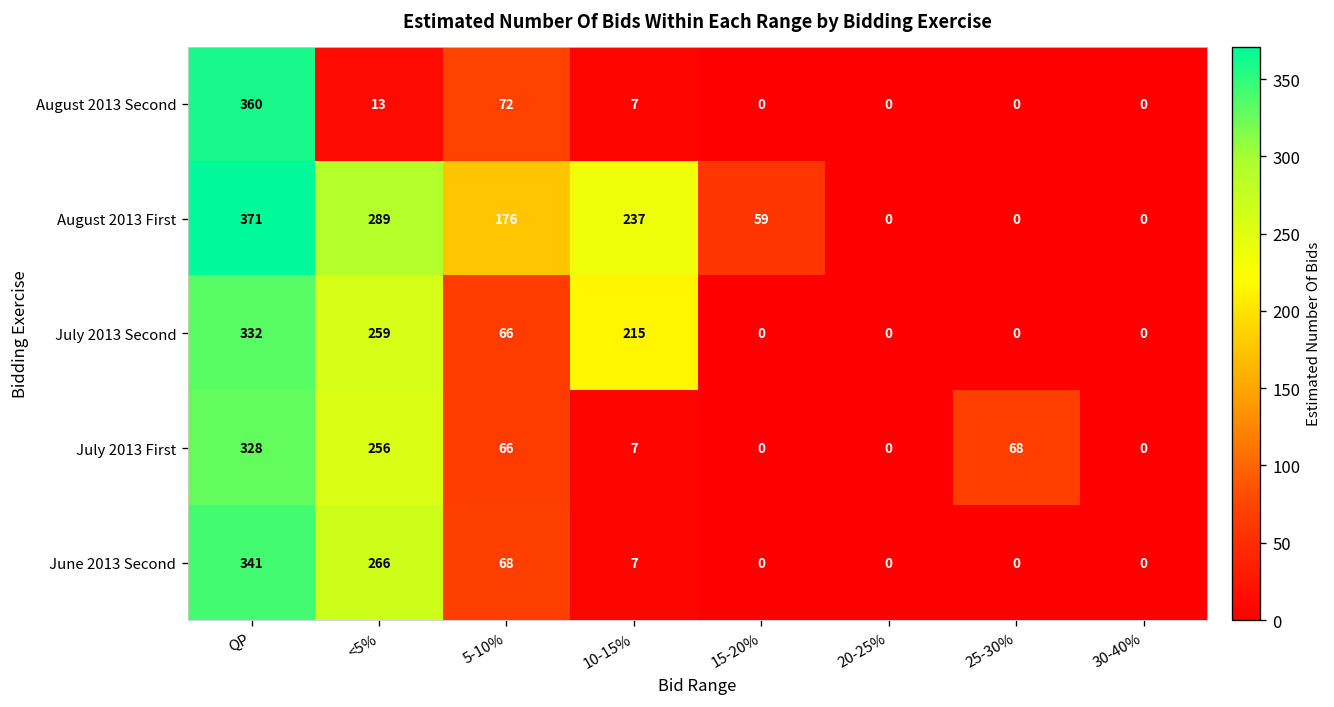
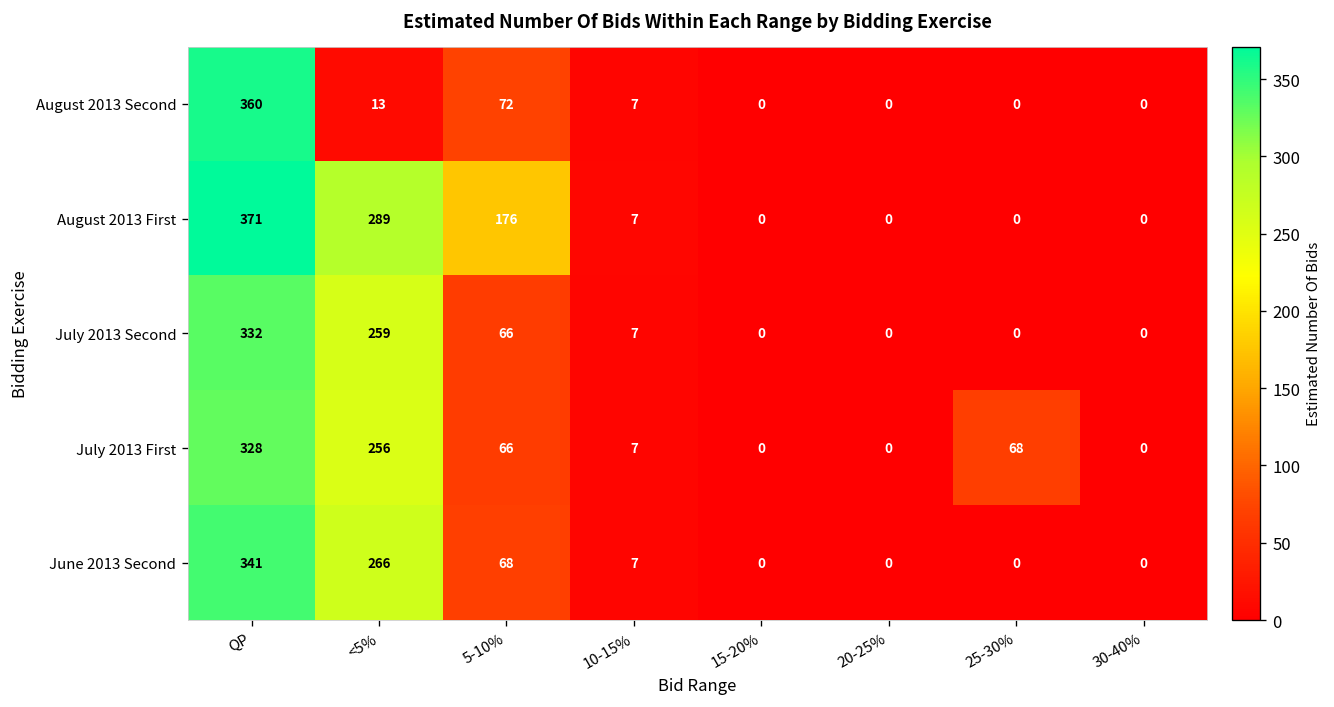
August 2013 First, 10-15%: 237 -> 7
August 2013 First, 15-20%: 59 -> 0
July 2013 Second, 10-15%: 215 -> 7
